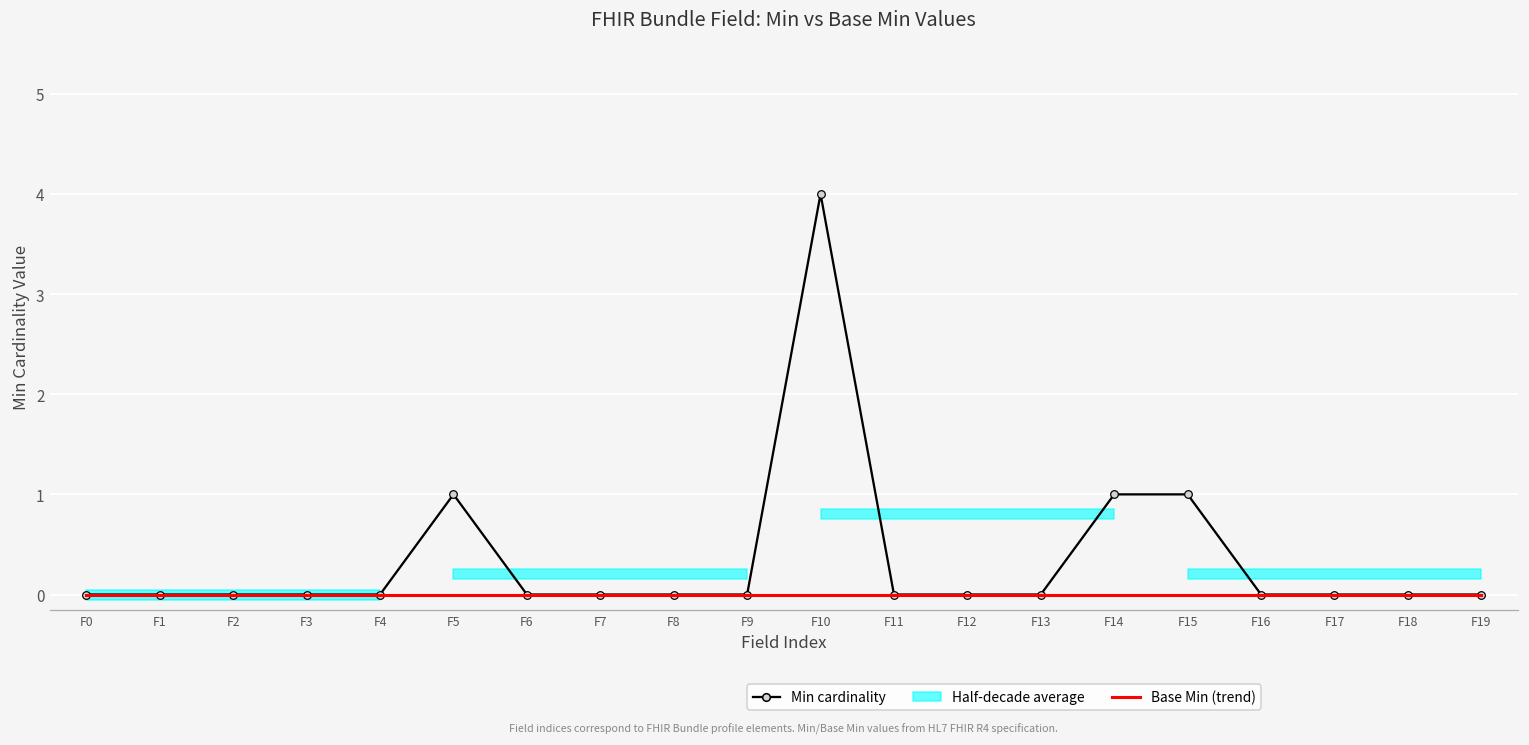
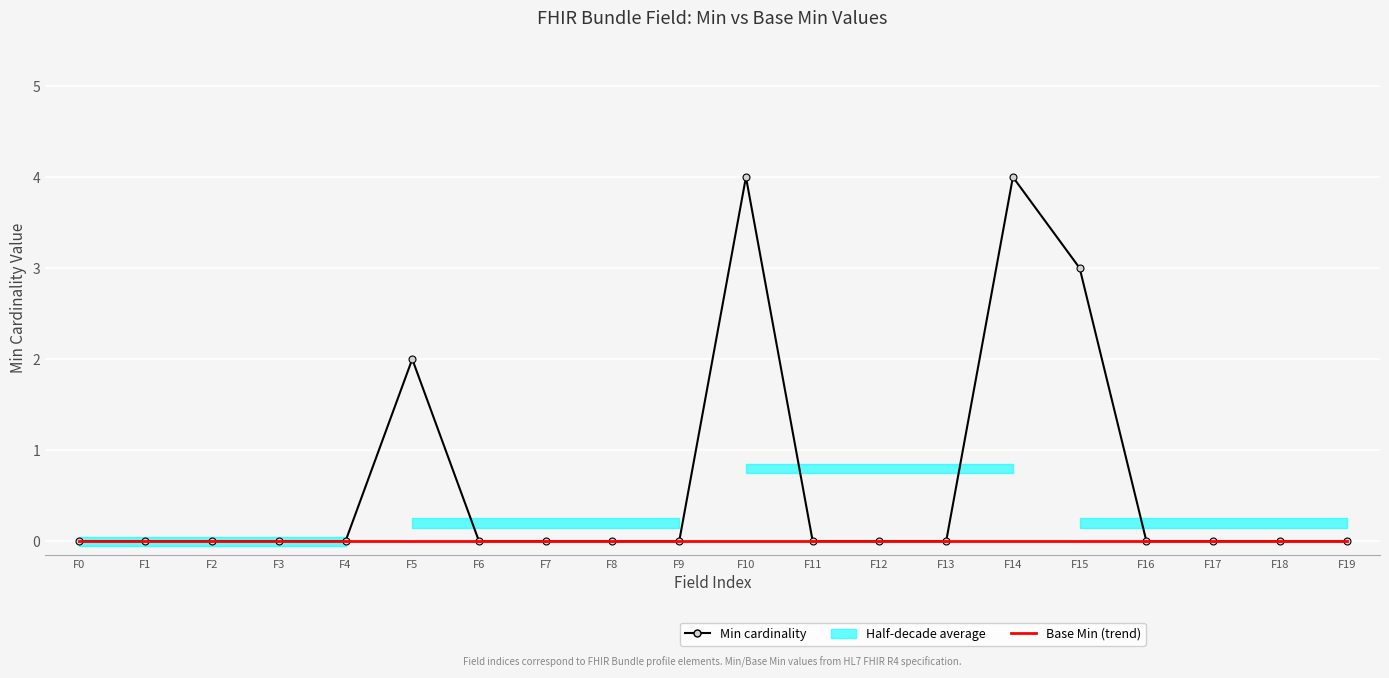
Min cardinality, F5: 1 -> 2
Min cardinality, F14: 1 -> 4
Min cardinality, F15: 1 -> 3
